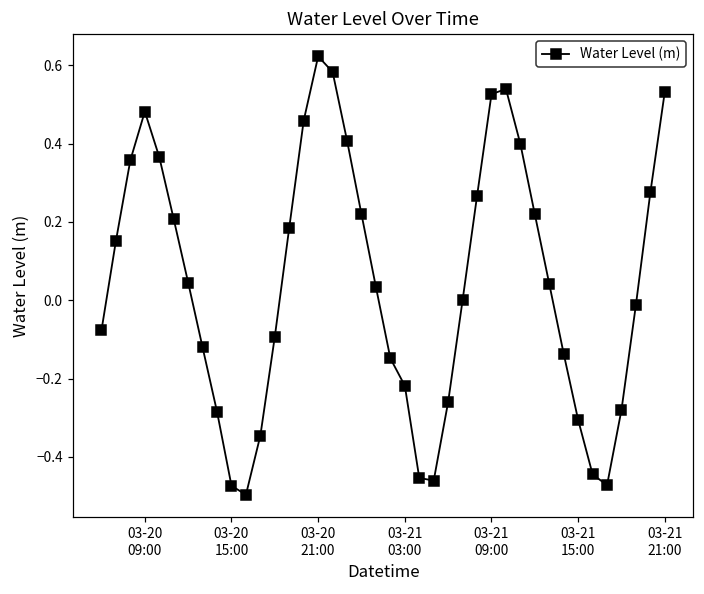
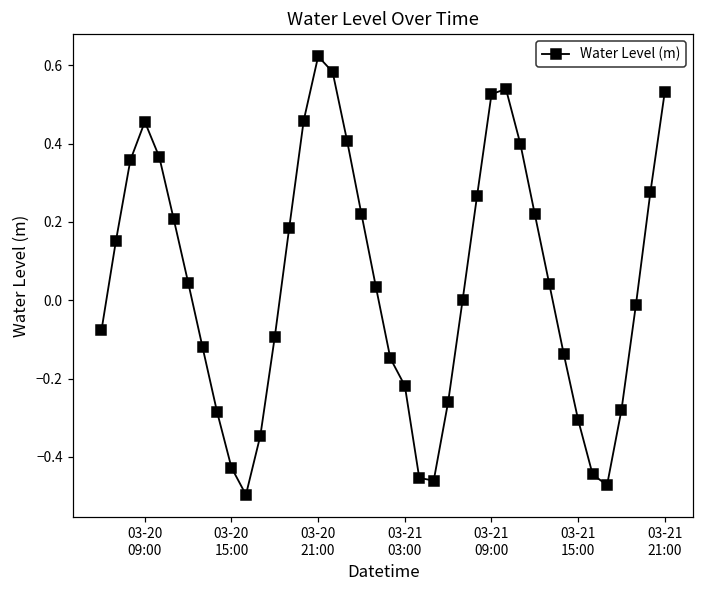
03-20 09:00: 0.48 -> 0.46
03-20 15:00: -0.47 -> -0.43
